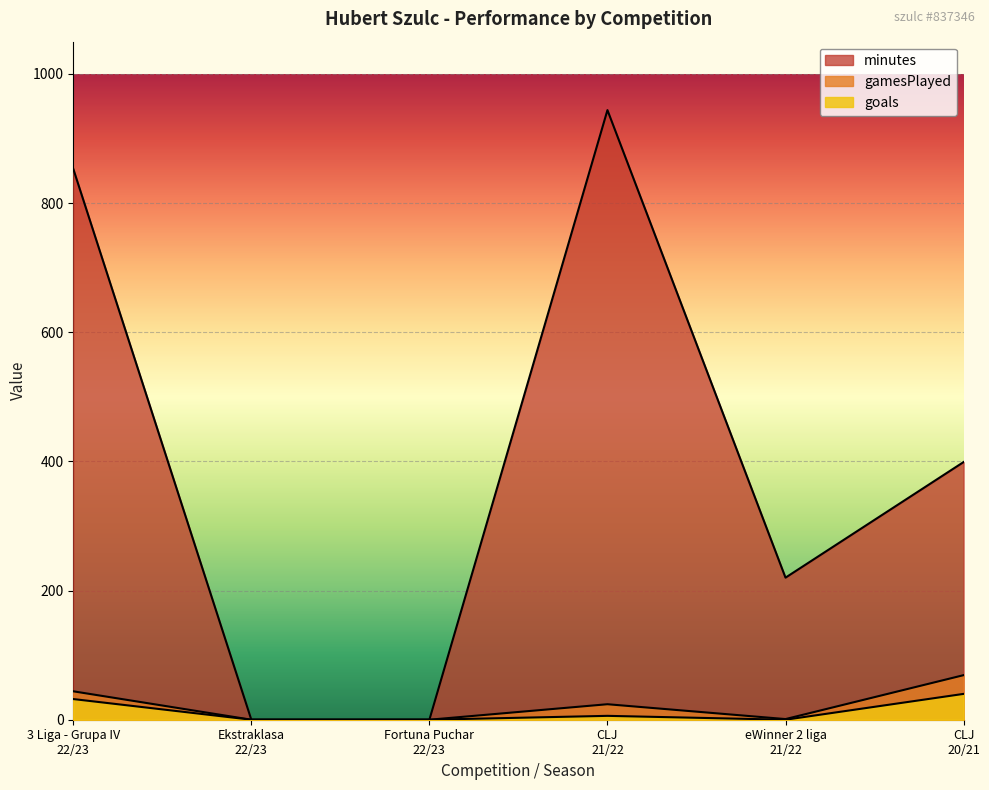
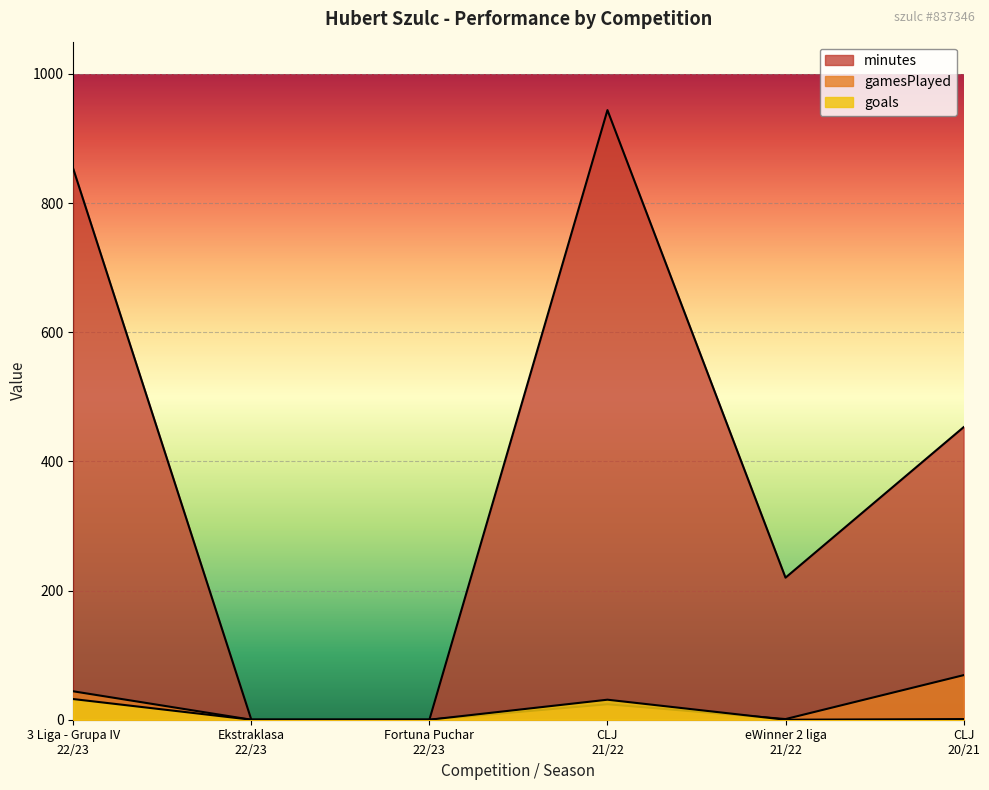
goals, CLJ 21/22: 10 -> 30
minutes, CLJ 20/21: 400 -> 450
goals, CLJ 20/21: 40 -> 0
